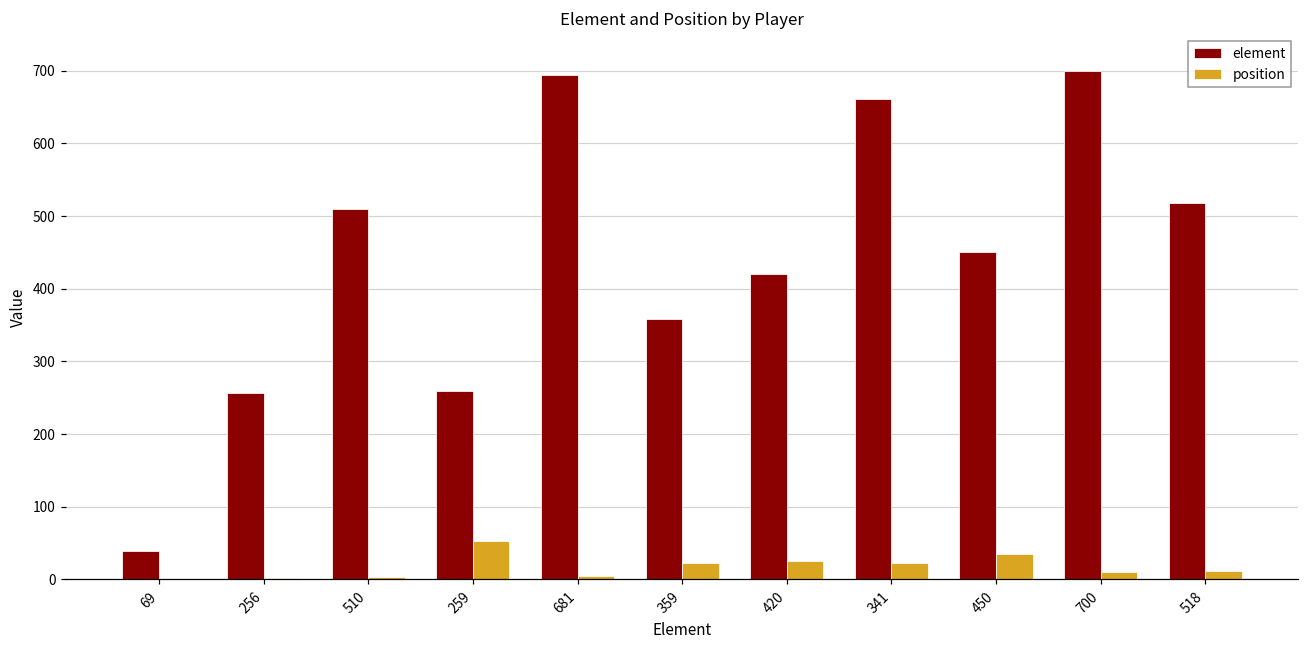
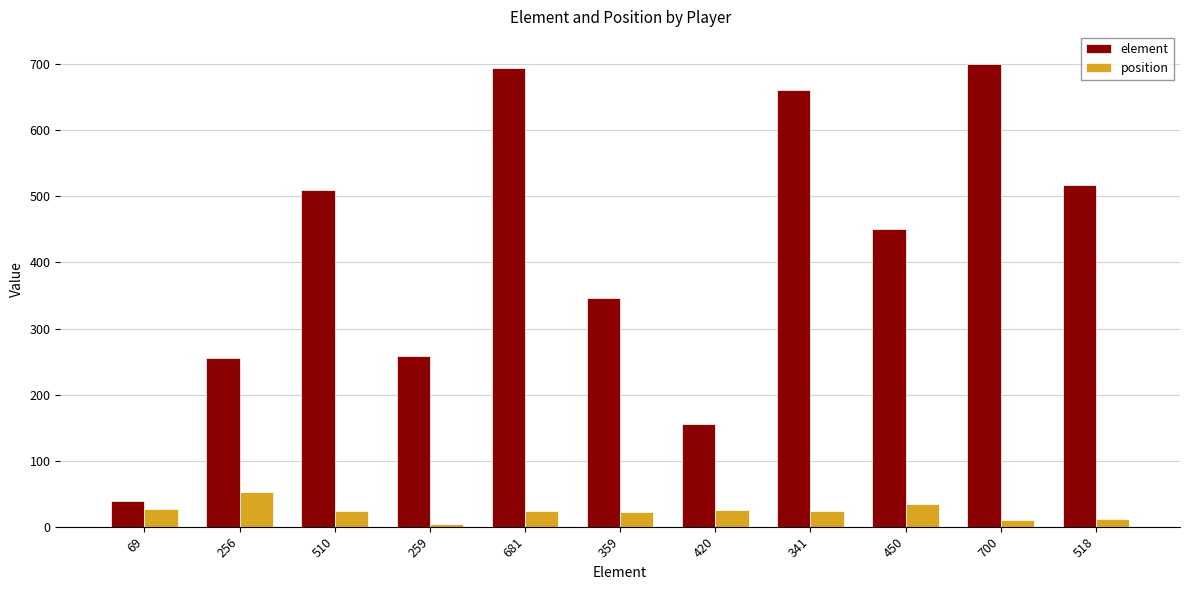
position, 69: 0 -> 30
position, 256: 0 -> 50
position, 510: 0 -> 20
position, 259: 50 -> 0
position, 681: 10 -> 20
element, 359: 360 -> 350
element, 420: 420 -> 160
